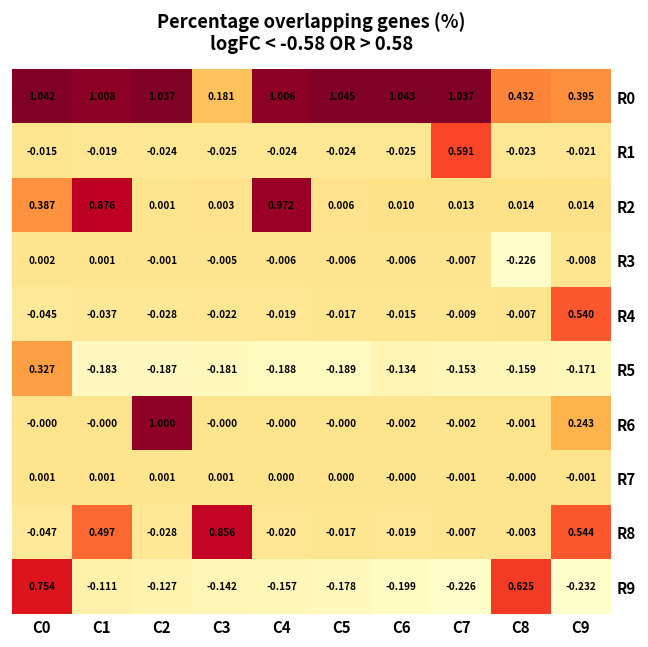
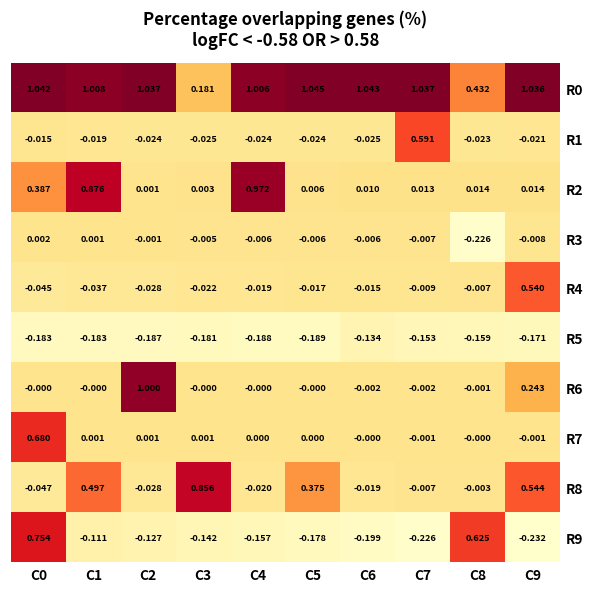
R0, C9: 0.395 -> 1.036
R5, C0: 0.327 -> -0.183
R7, C0: 0.001 -> 0.680
R8, C5: -0.017 -> 0.375
